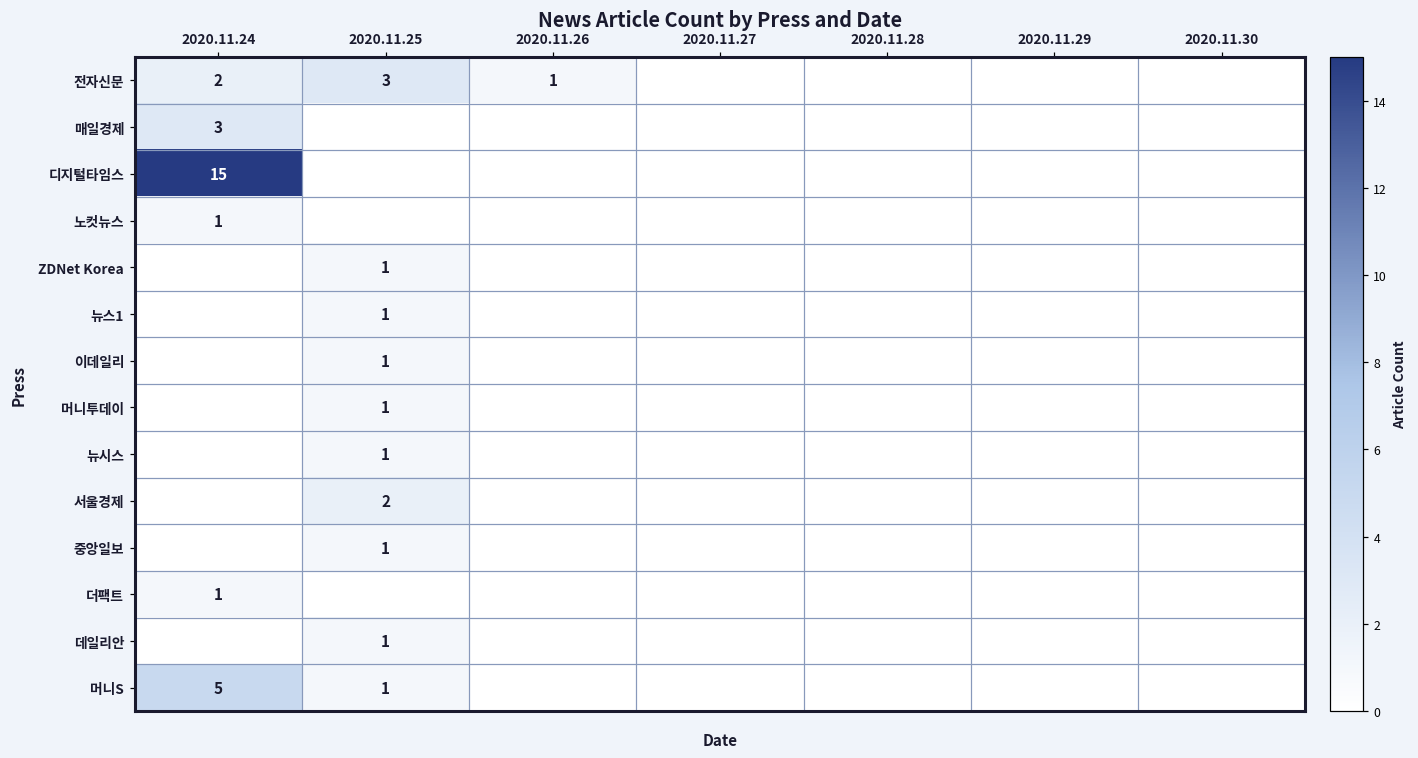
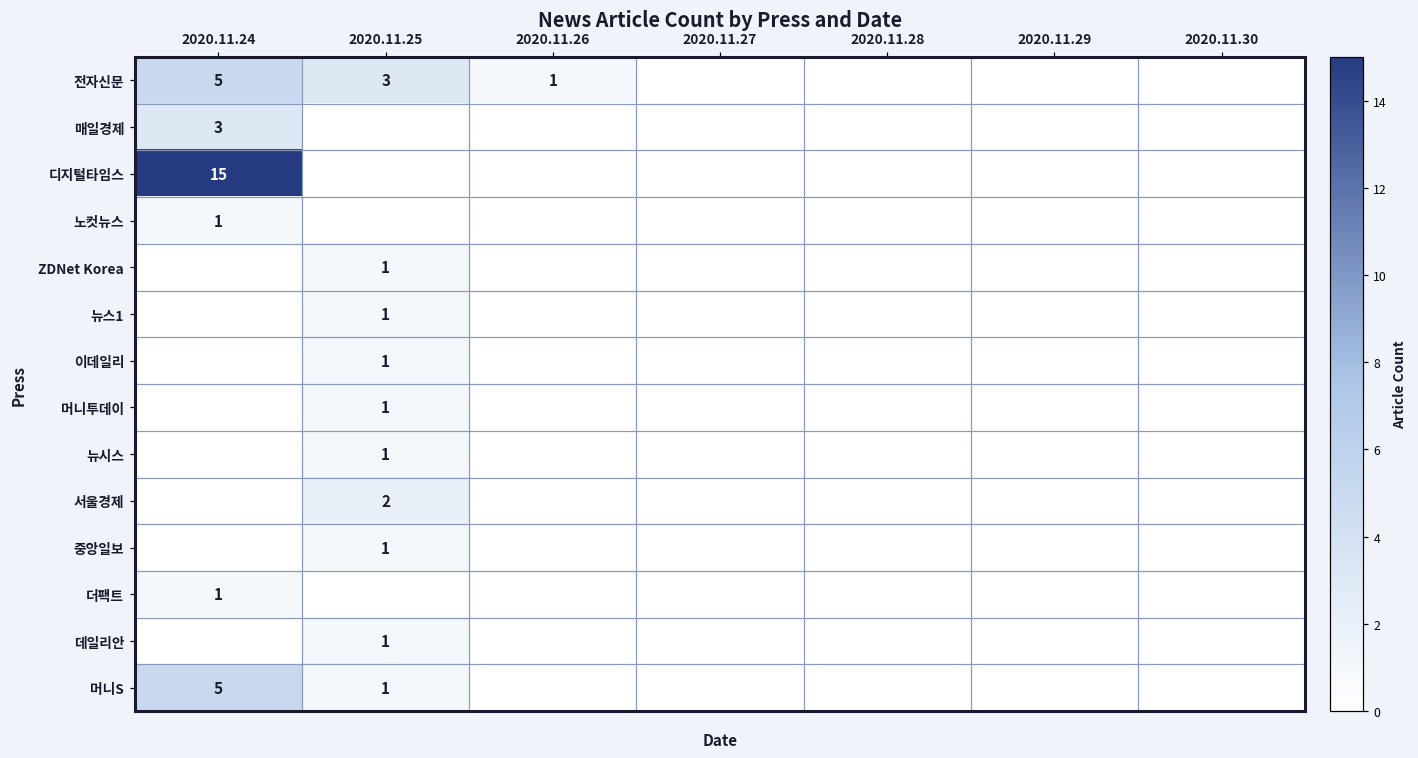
전자신문, 2020.11.24: 2 -> 5
